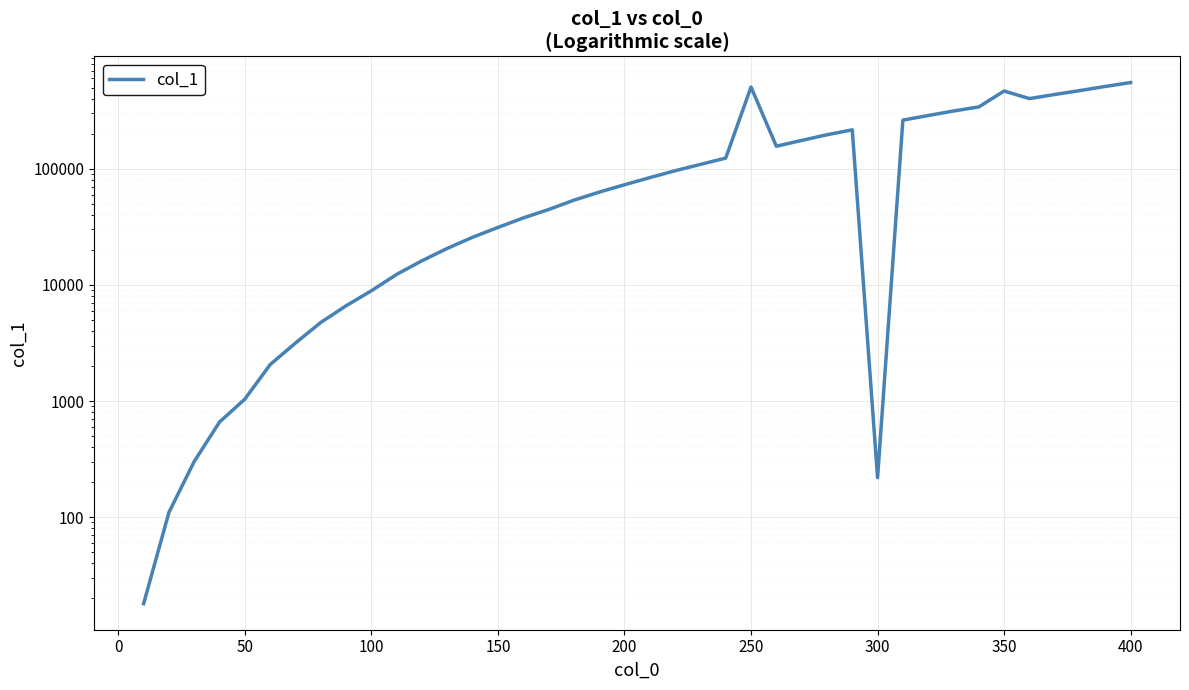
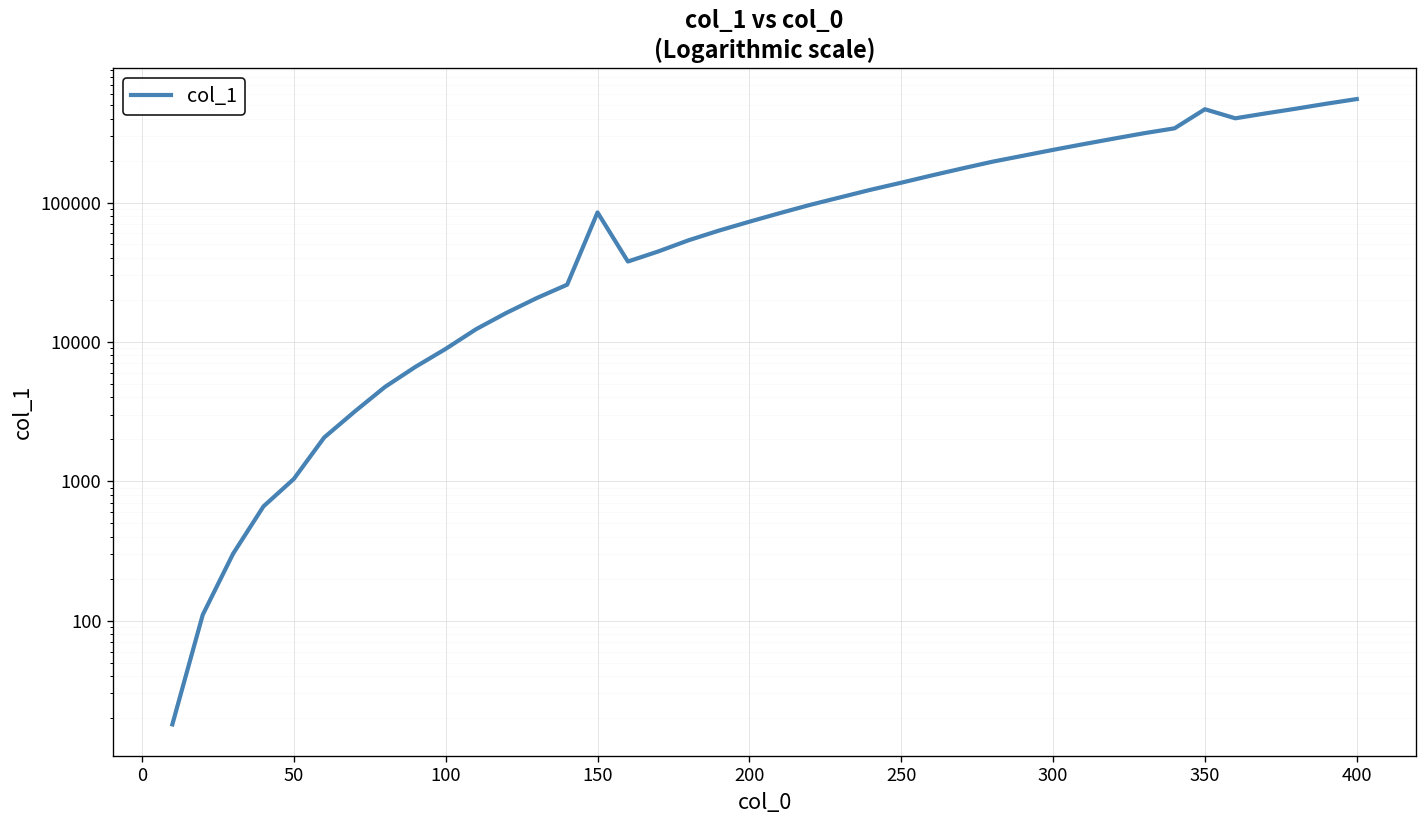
150: 31000 -> 80000
250: 500000 -> 140000
300: 220 -> 240000
